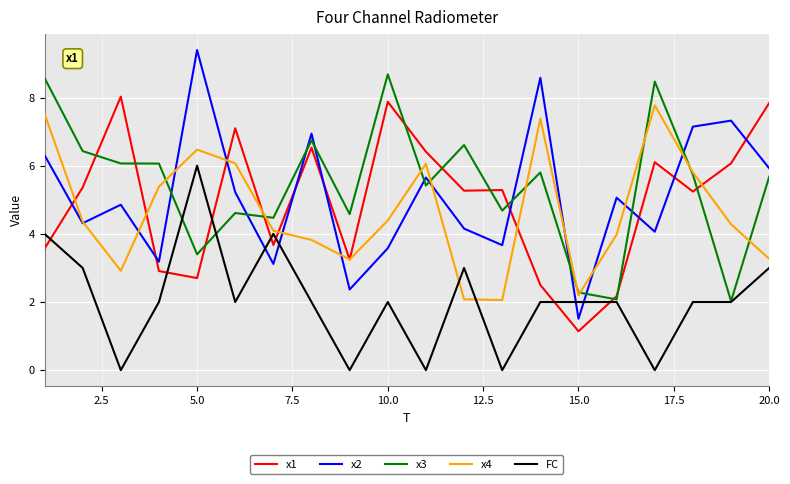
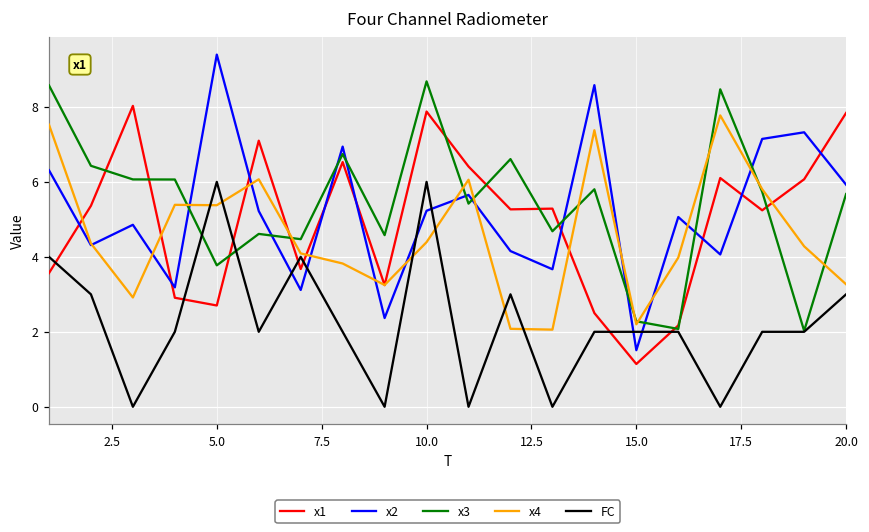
x3, 5.0: 3.4 -> 3.8
x4, 5.0: 6.5 -> 5.4
x2, 10.0: 3.6 -> 5.2
FC, 10.0: 2 -> 6
